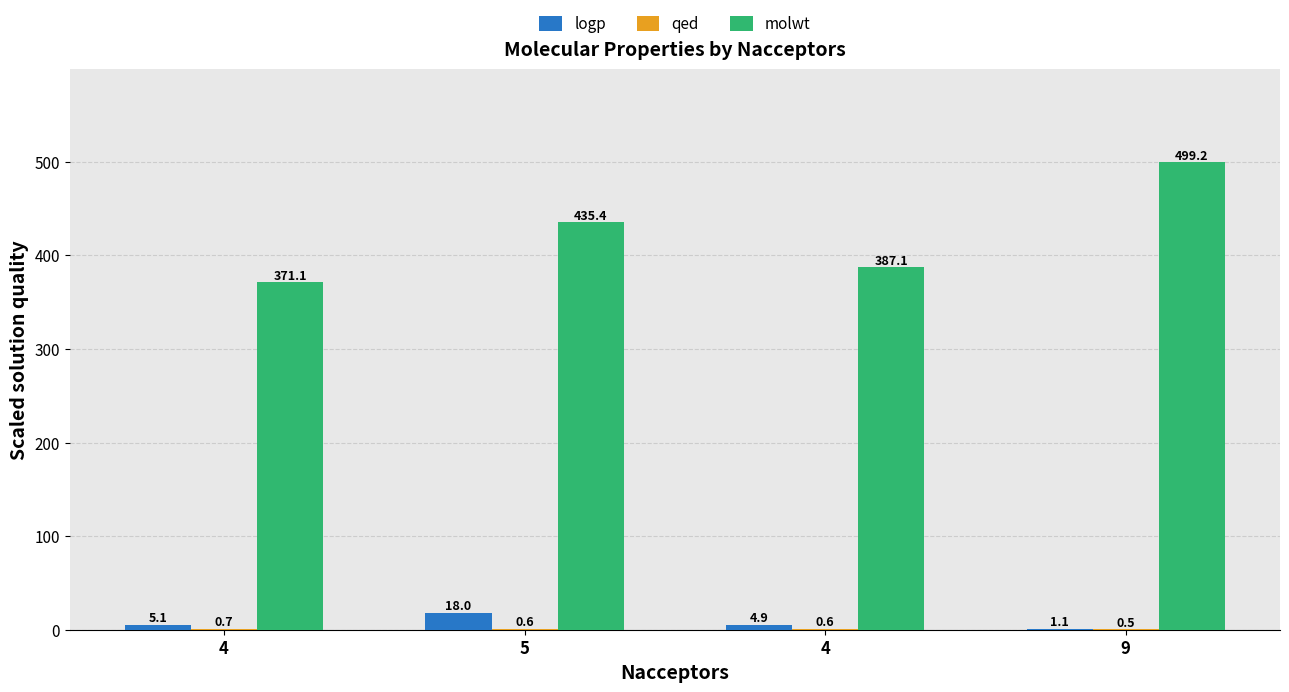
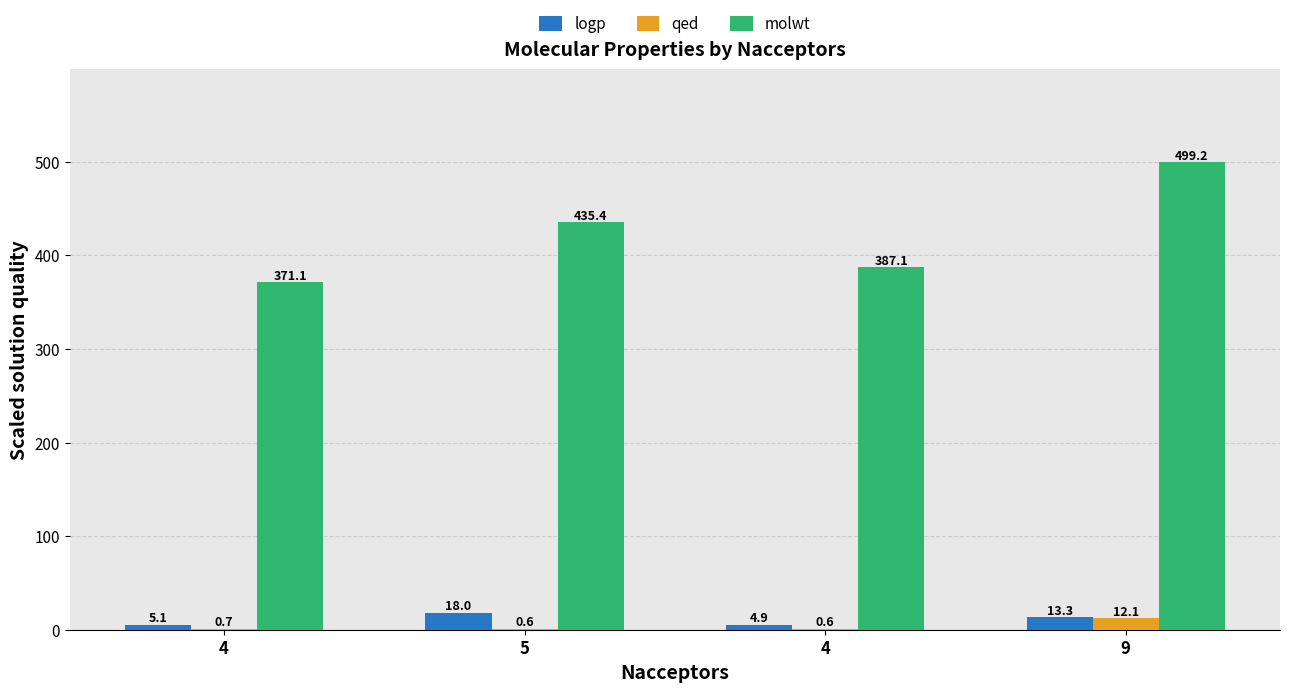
logp, 9: 1.1 -> 13.3
qed, 9: 0.5 -> 12.1
